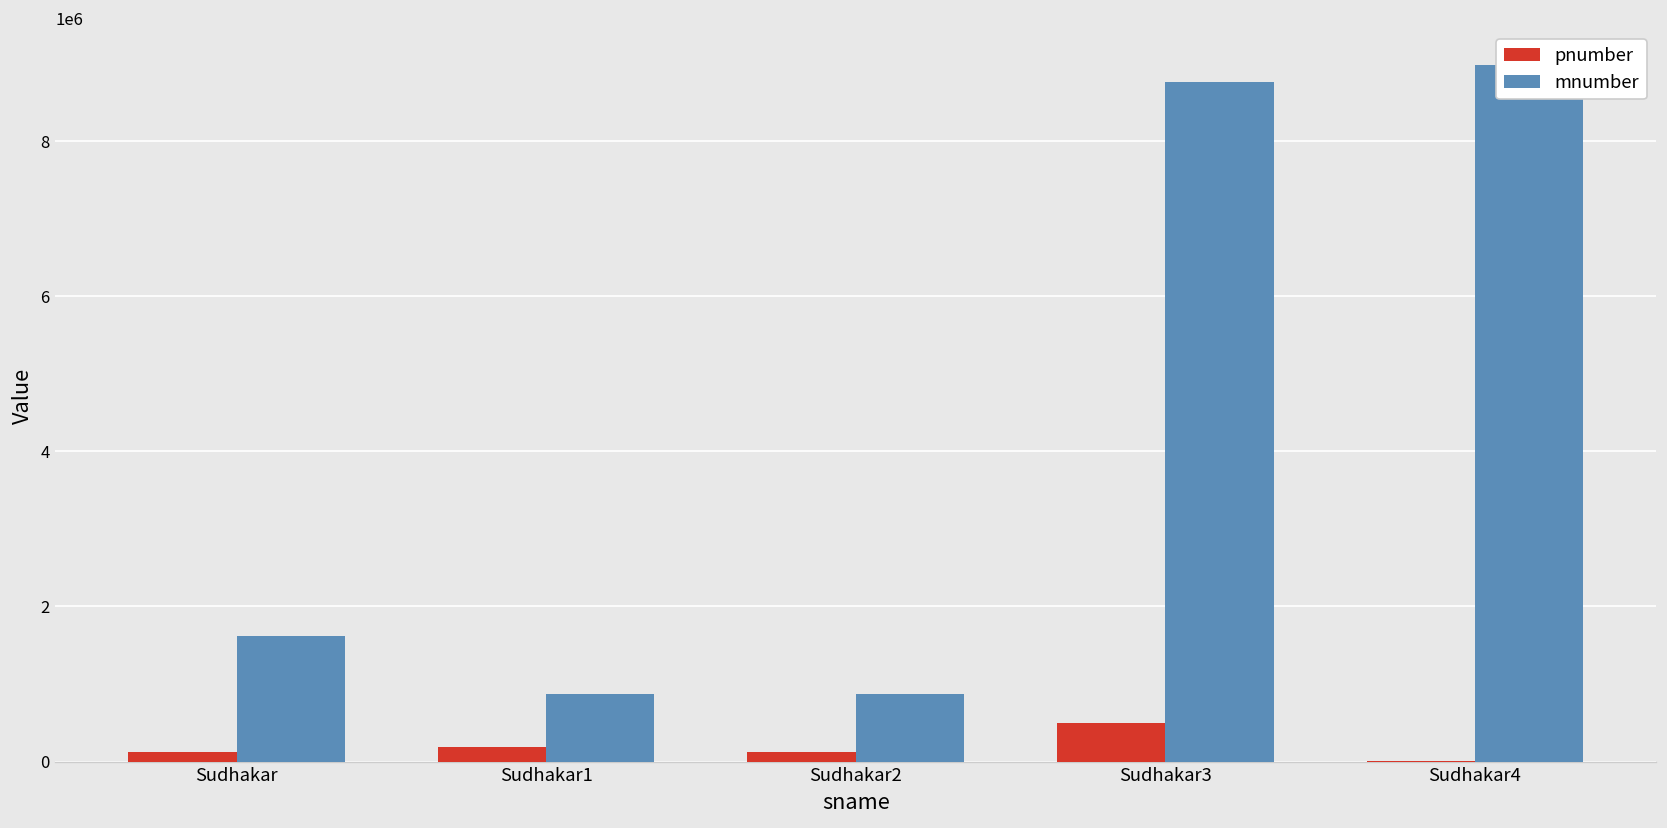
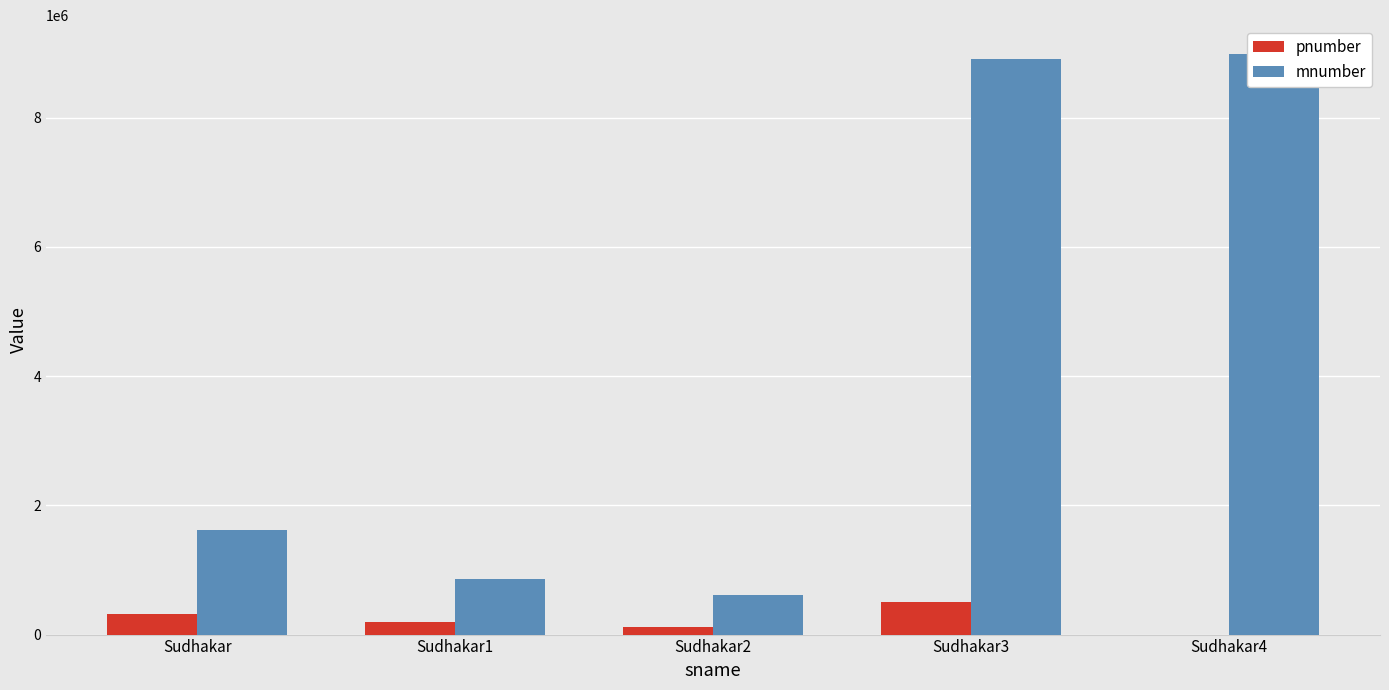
pnumber, Sudhakar: 100000 -> 300000
mnumber, Sudhakar2: 900000 -> 600000
mnumber, Sudhakar3: 8800000 -> 8900000
